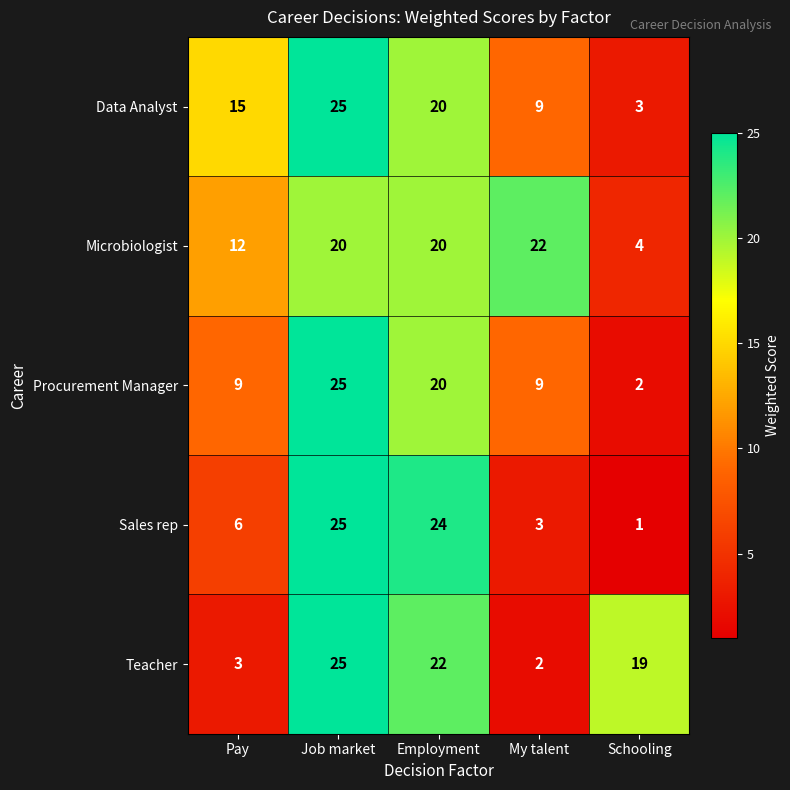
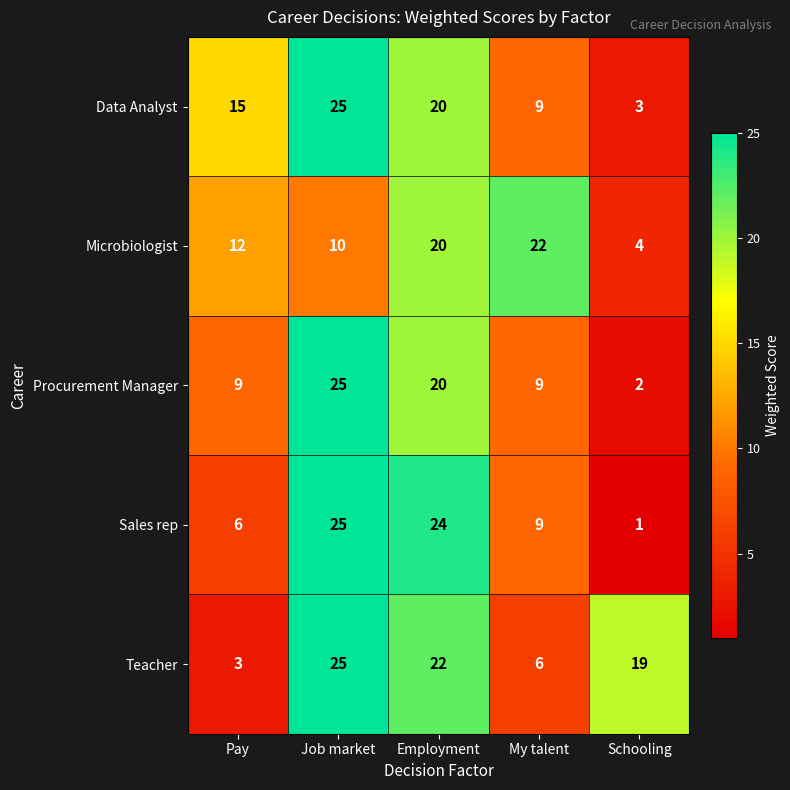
Microbiologist, Job market: 20 -> 10
Sales rep, My talent: 3 -> 9
Teacher, My talent: 2 -> 6
